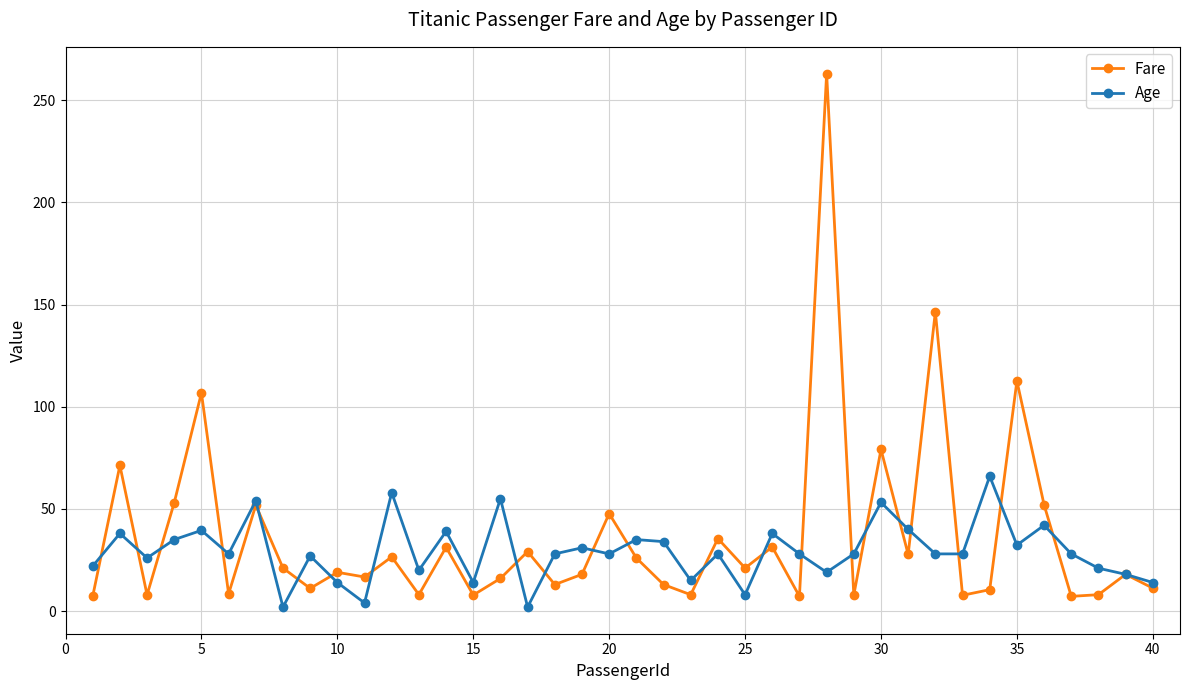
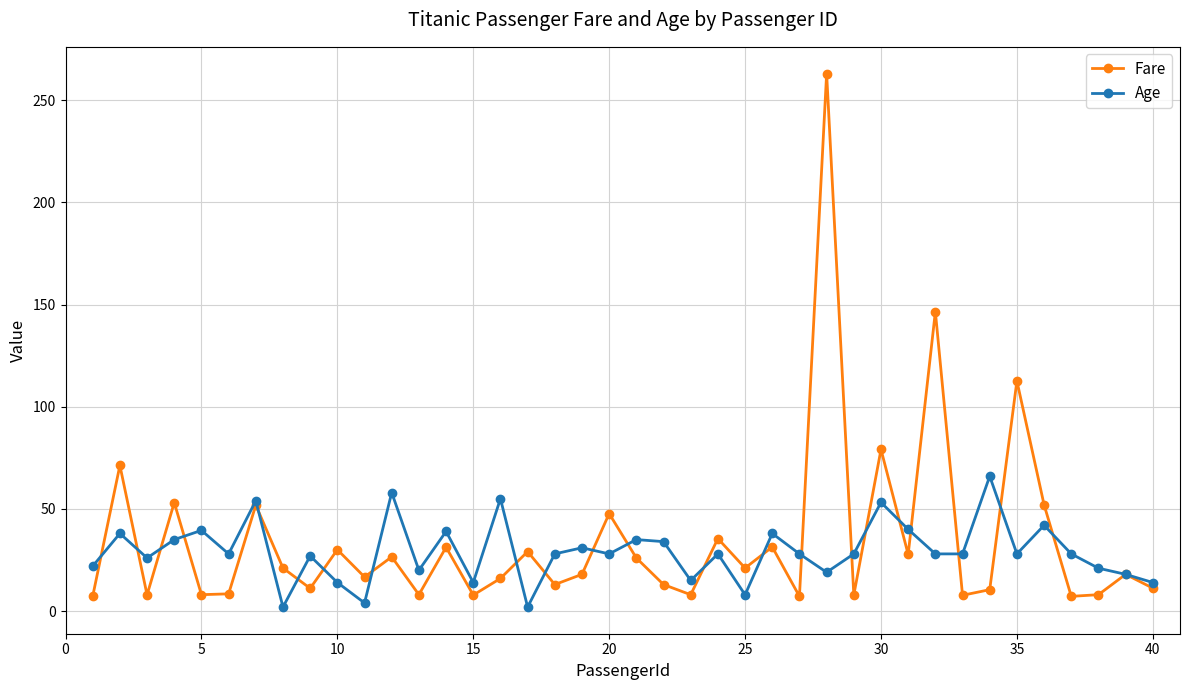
Fare, 5: 107 -> 8
Fare, 10: 19 -> 30
Age, 35: 32 -> 28
